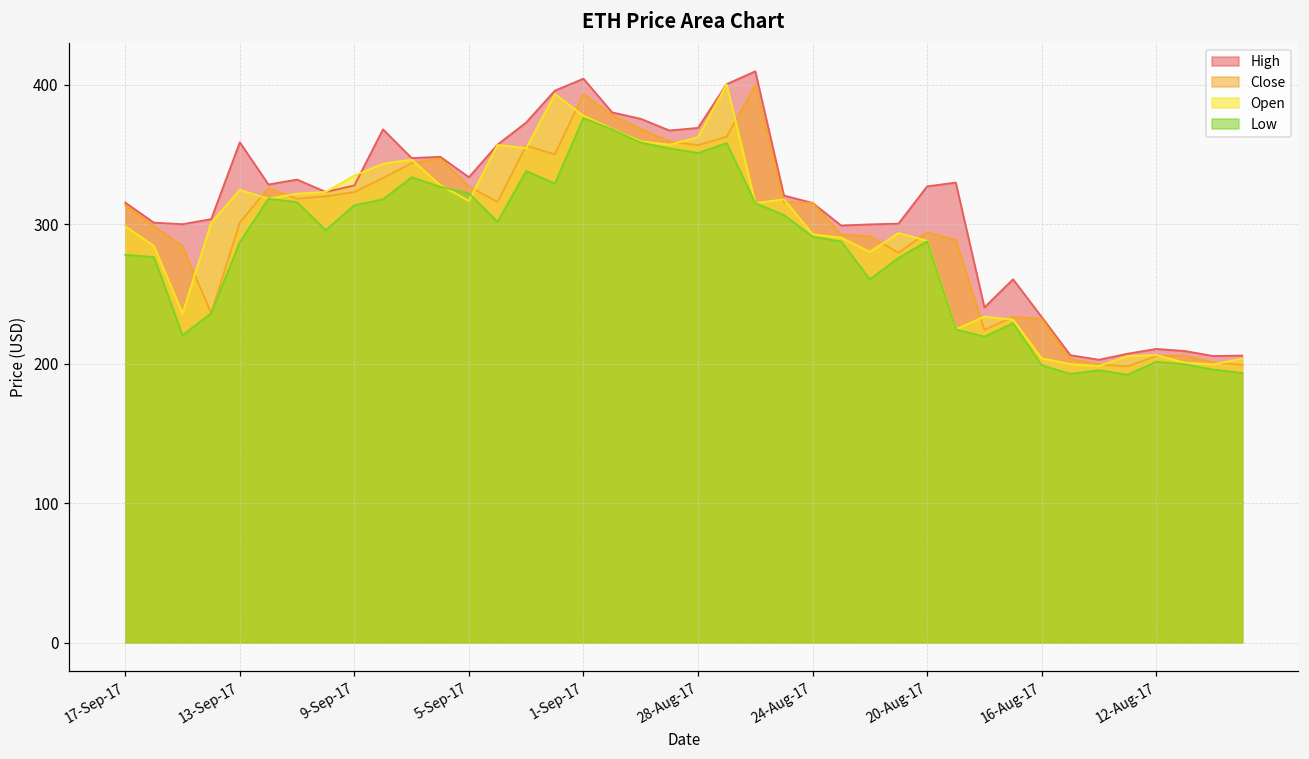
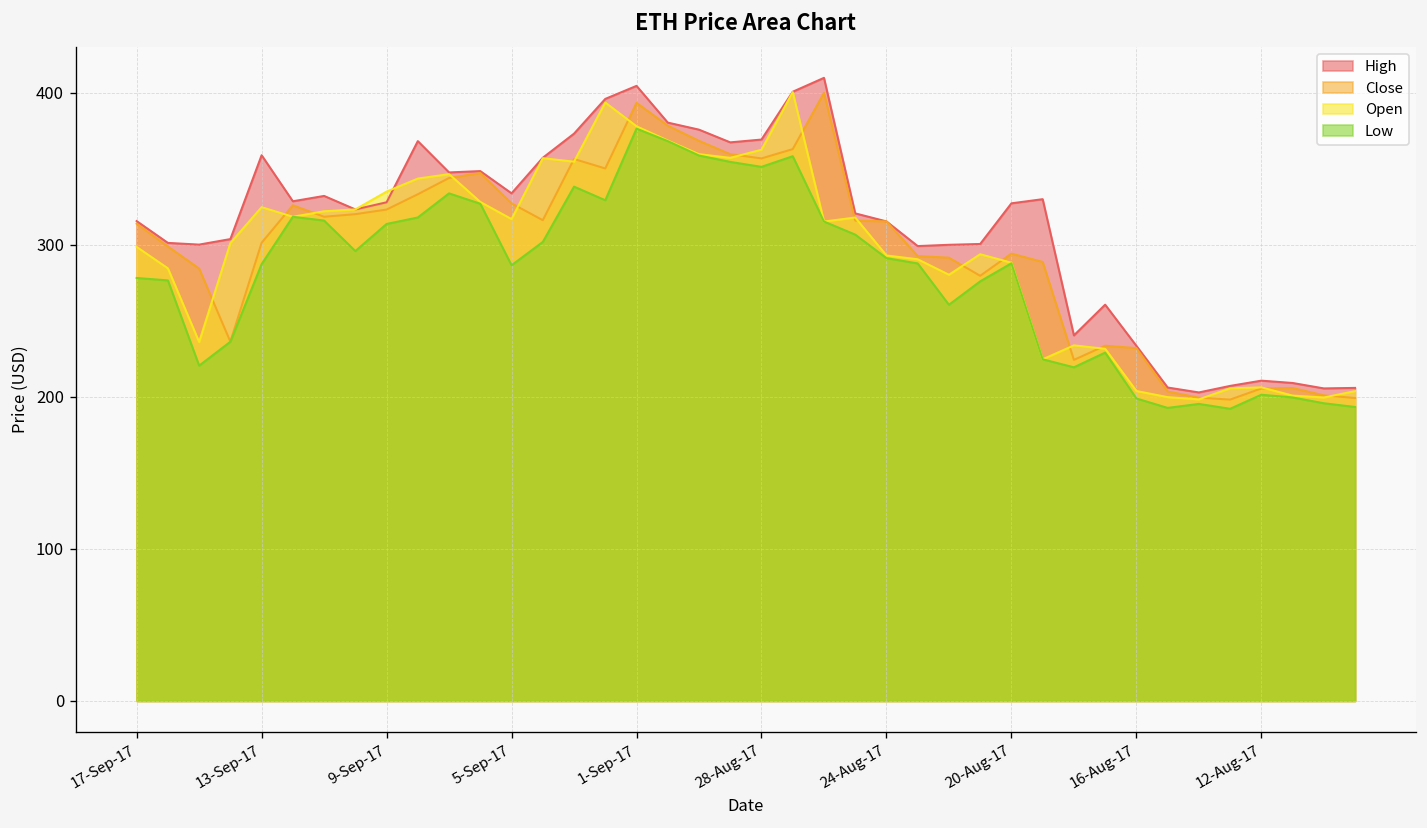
Low, 5-Sep-17: 322 -> 287
